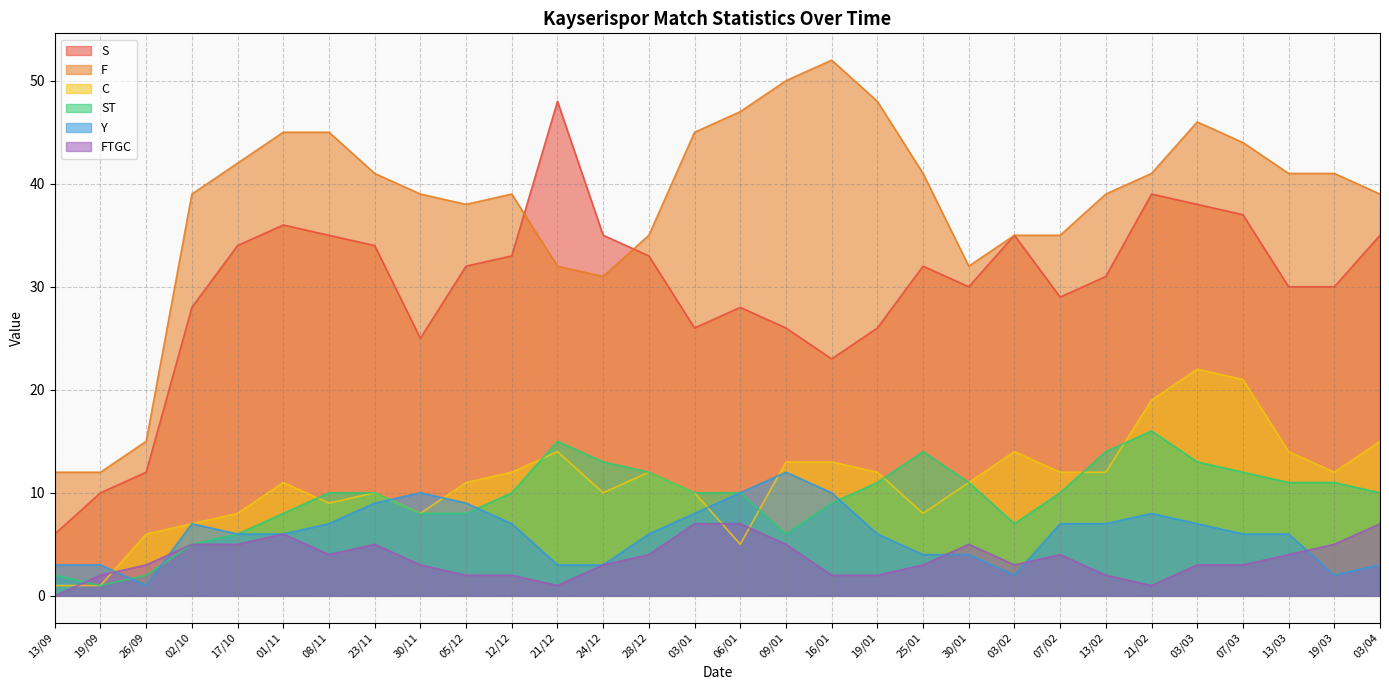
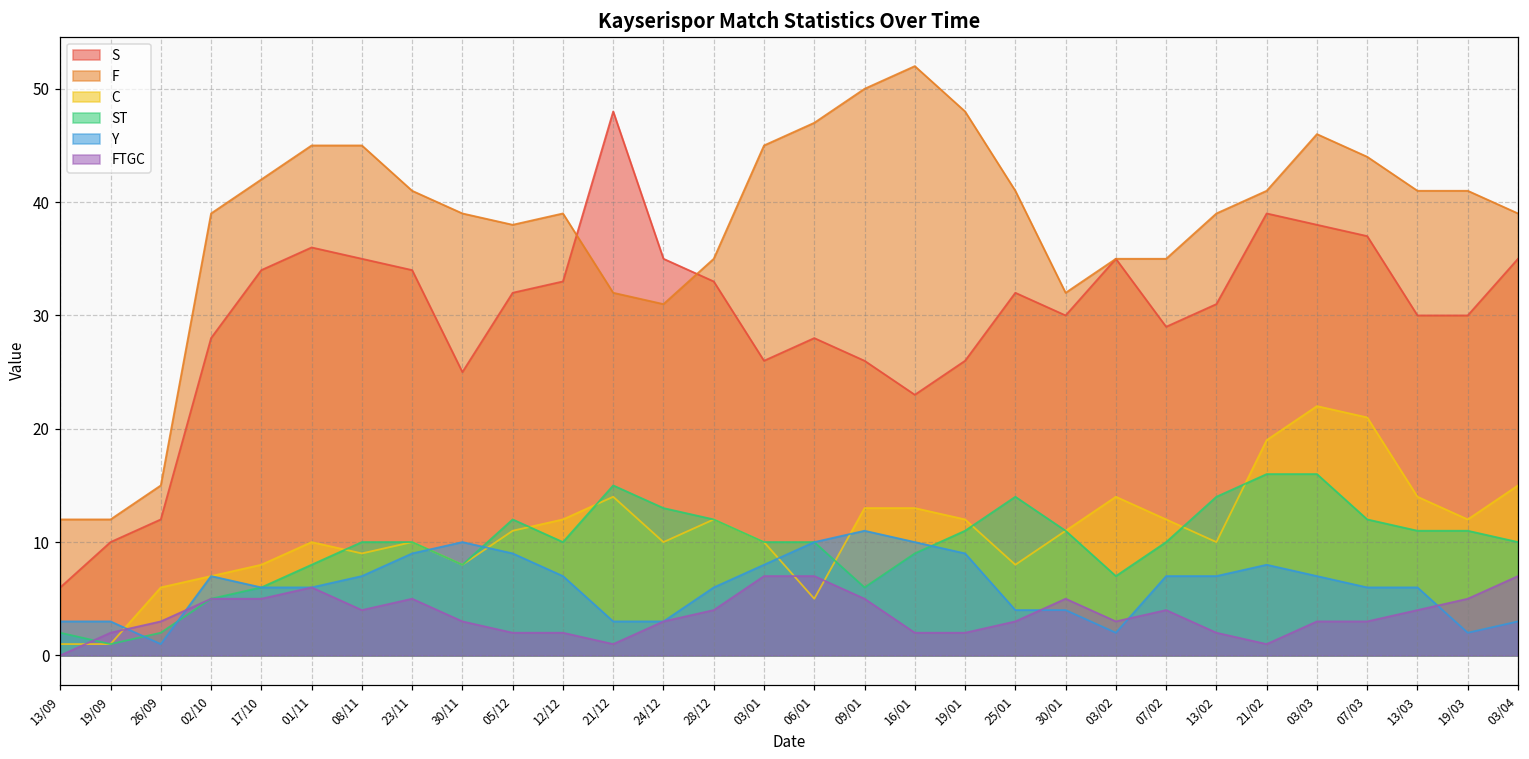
C, 01/11: 11 -> 10
ST, 05/12: 8 -> 12
Y, 09/01: 12 -> 11
Y, 19/01: 6 -> 9
C, 13/02: 12 -> 10
ST, 03/03: 13 -> 16
